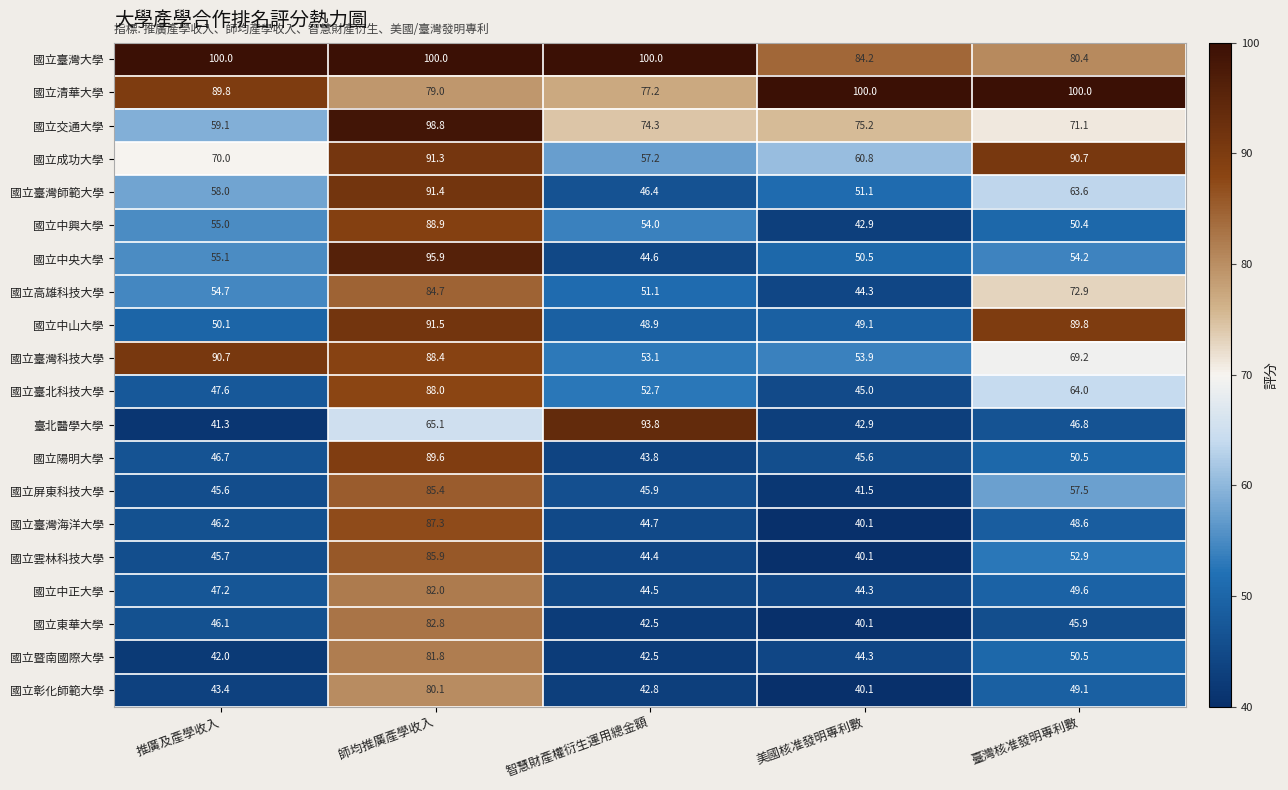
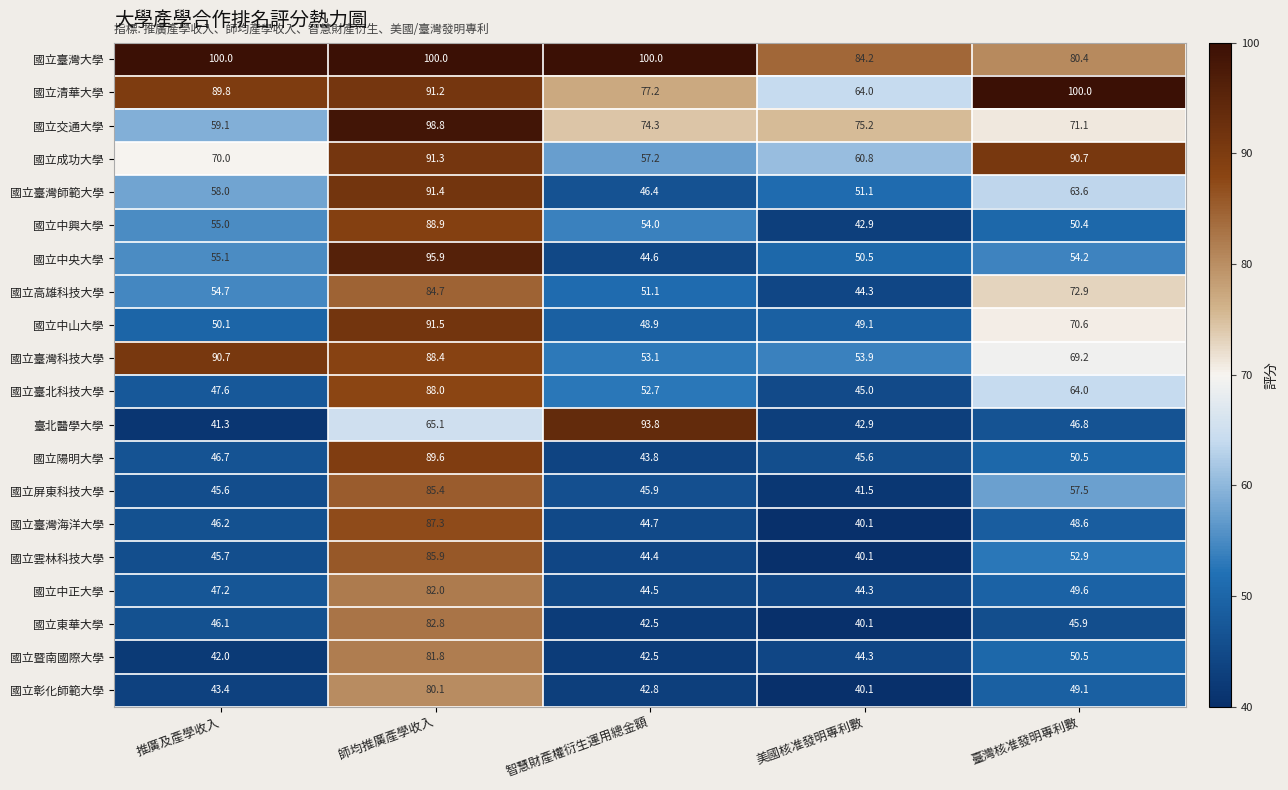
國立清華大學, 師均推廣產學收入: 79.0 -> 91.2
國立清華大學, 美國核准發明專利數: 100.0 -> 64.0
國立中山大學, 臺灣核准發明專利數: 89.8 -> 70.6
